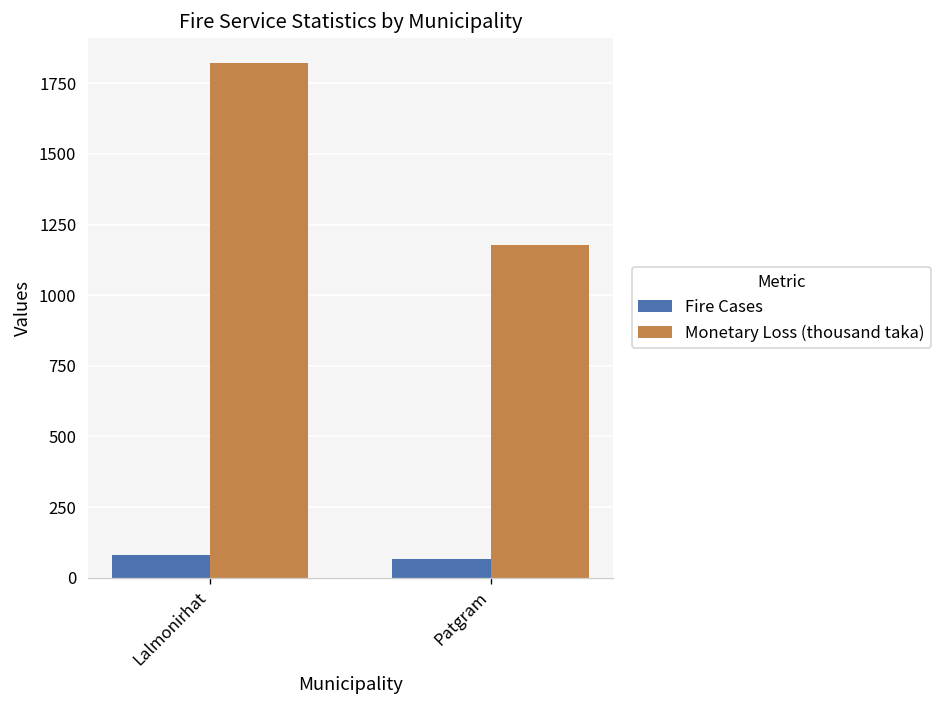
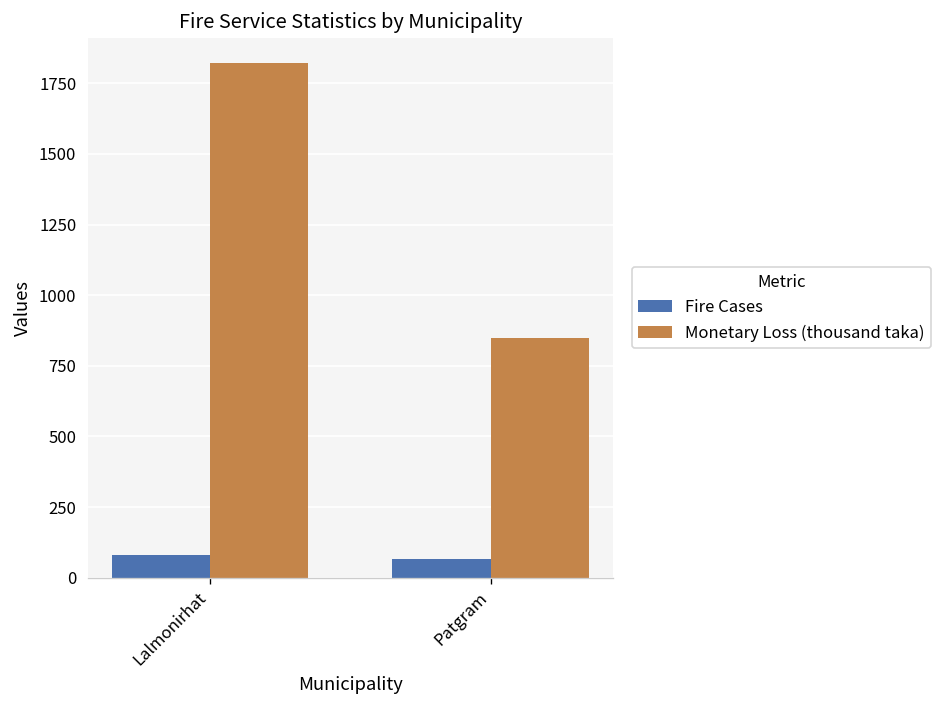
Monetary Loss (thousand taka), Patgram: 1180 -> 850
